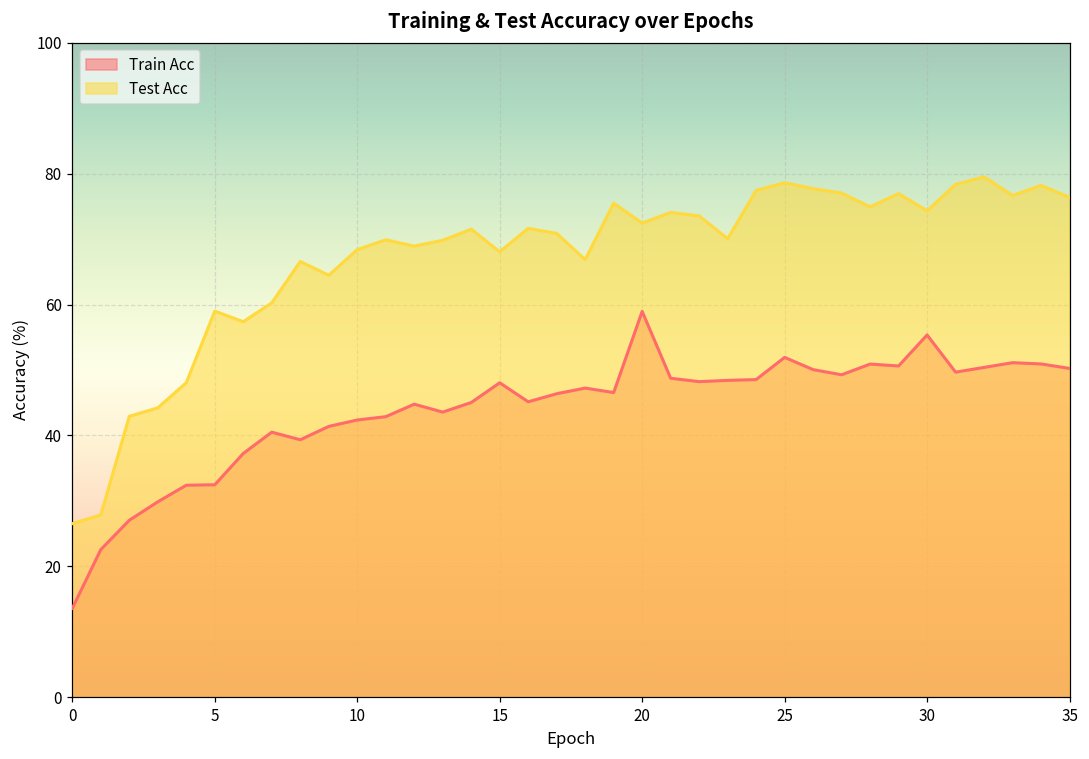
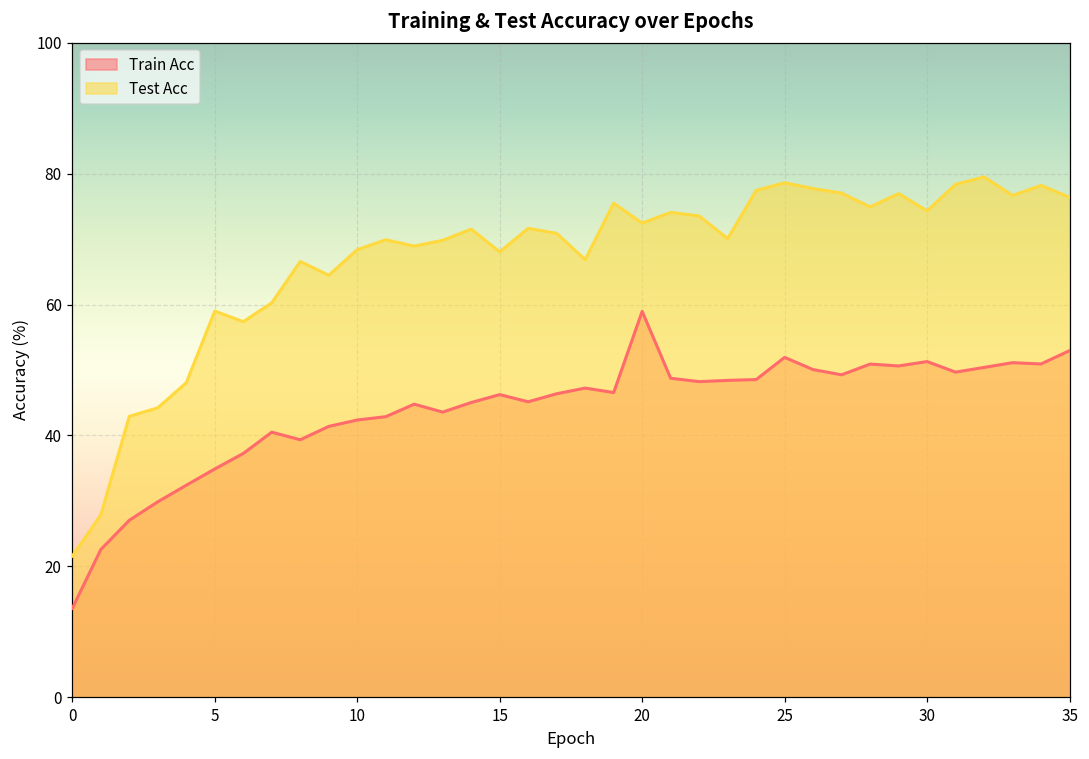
Test Acc, 0: 27 -> 22
Train Acc, 5: 32 -> 35
Train Acc, 15: 48 -> 46
Train Acc, 30: 55 -> 51
Train Acc, 35: 50 -> 53
